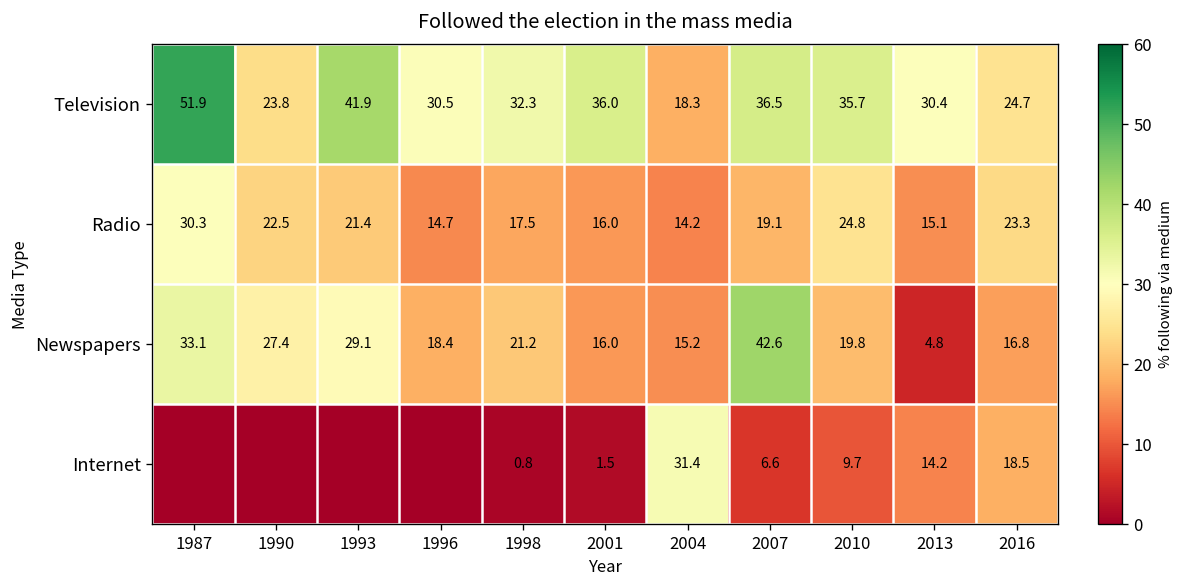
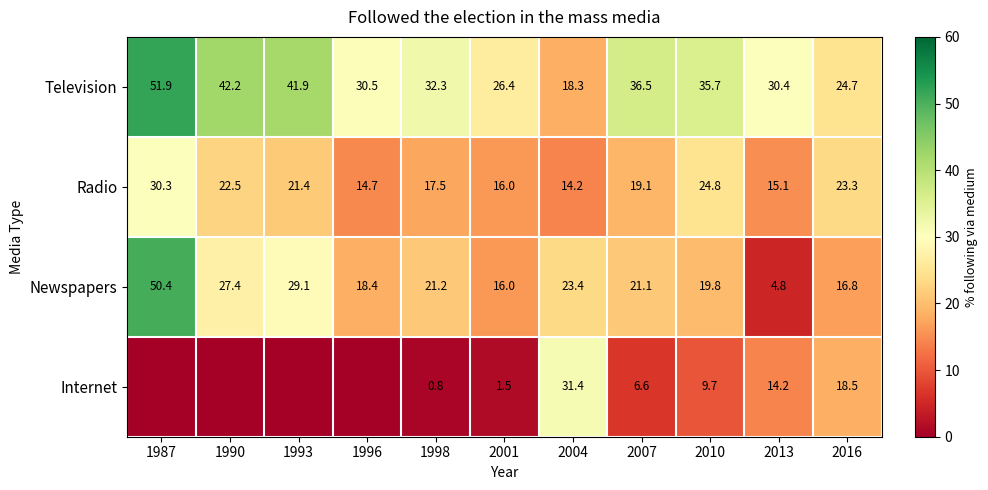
Television, 1990: 23.8 -> 42.2
Television, 2001: 36.0 -> 26.4
Newspapers, 1987: 33.1 -> 50.4
Newspapers, 2004: 15.2 -> 23.4
Newspapers, 2007: 42.6 -> 21.1
